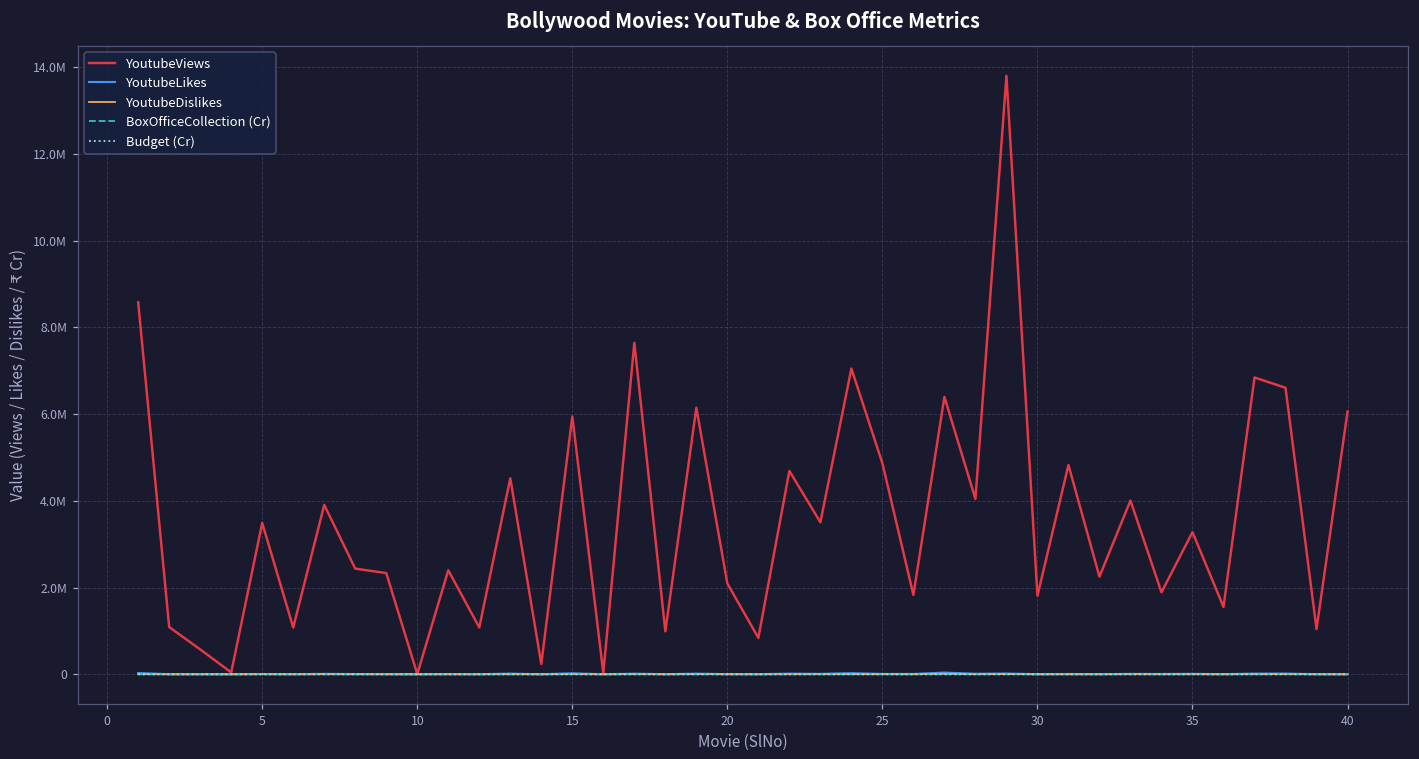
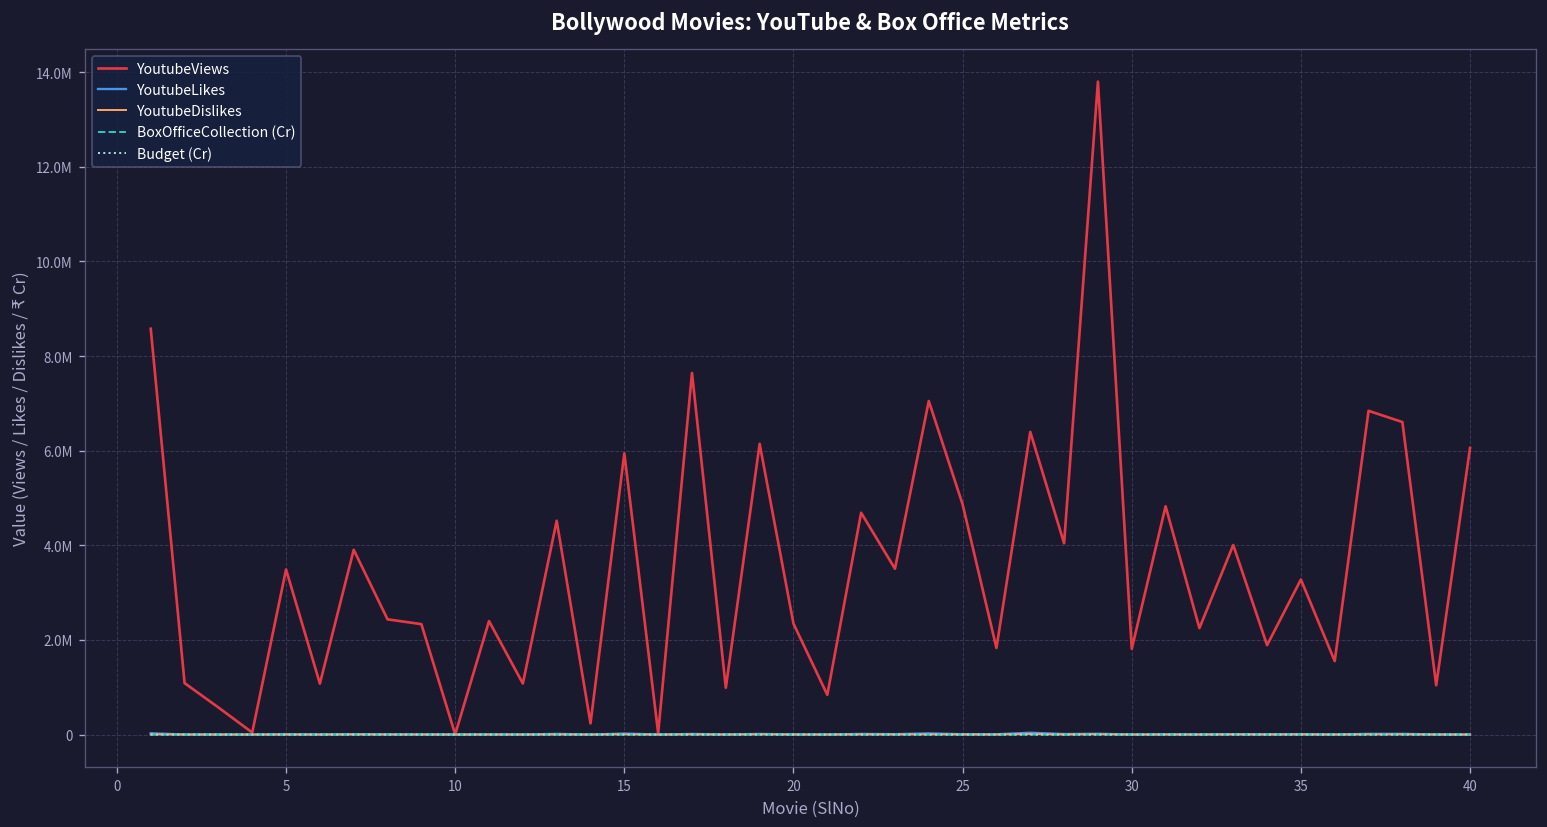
YoutubeViews, 20: 2100000 -> 2300000
